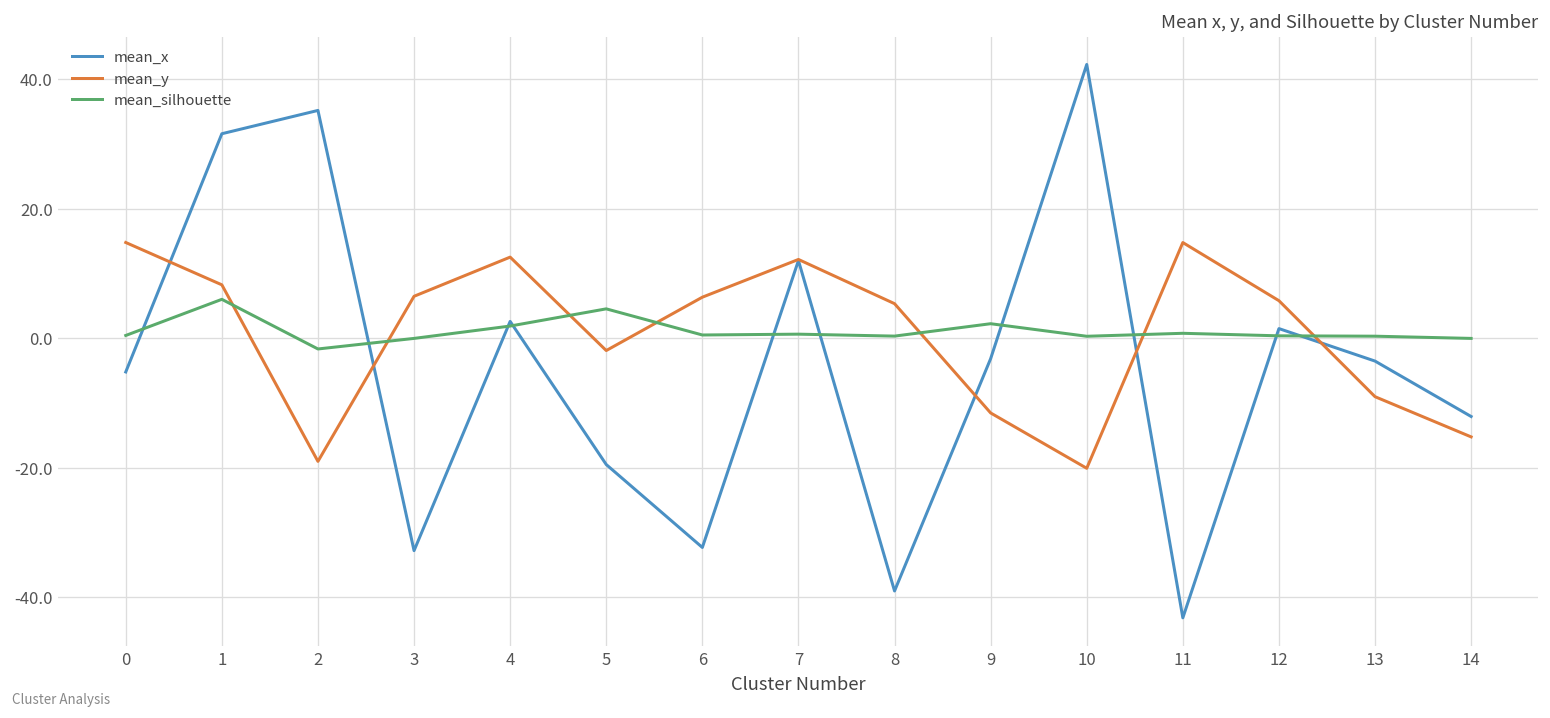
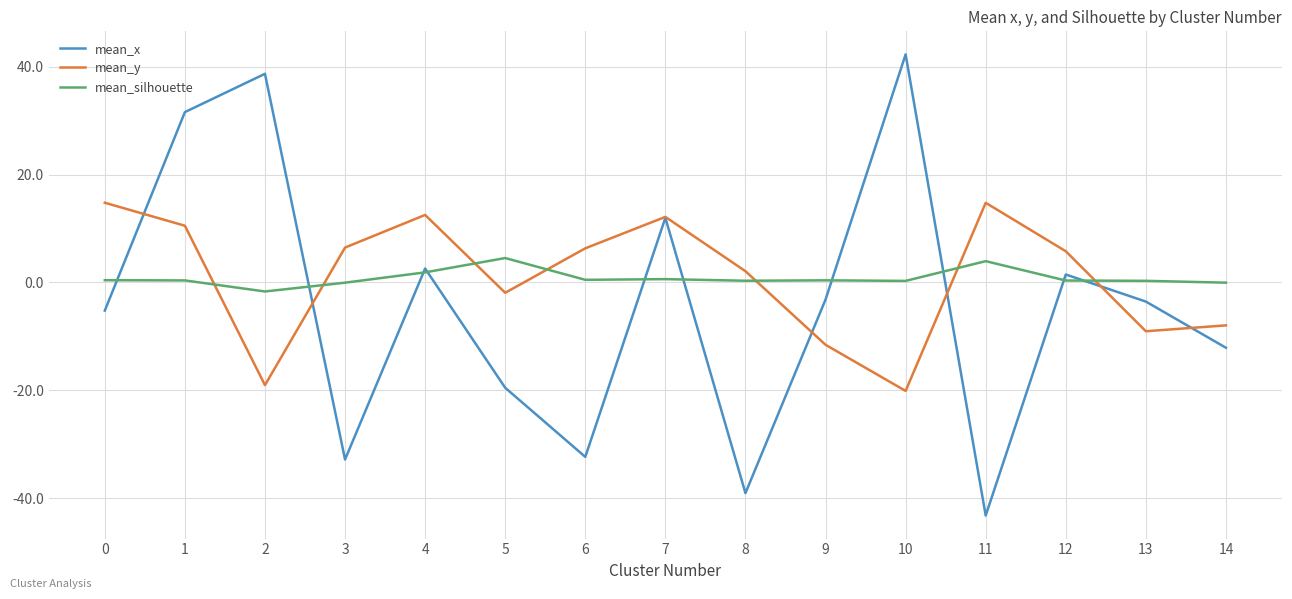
mean_y, 1: 8 -> 11
mean_silhouette, 1: 6 -> 0
mean_x, 2: 35 -> 39
mean_y, 8: 5 -> 2
mean_silhouette, 9: 2 -> 0
mean_silhouette, 11: 1 -> 4
mean_y, 14: -15 -> -8
